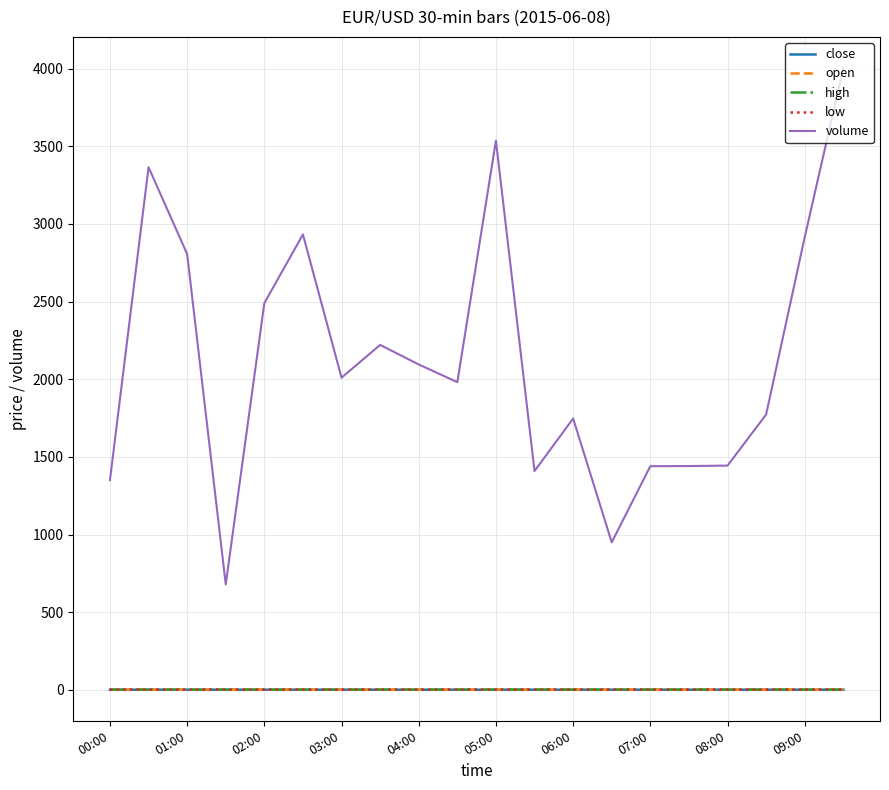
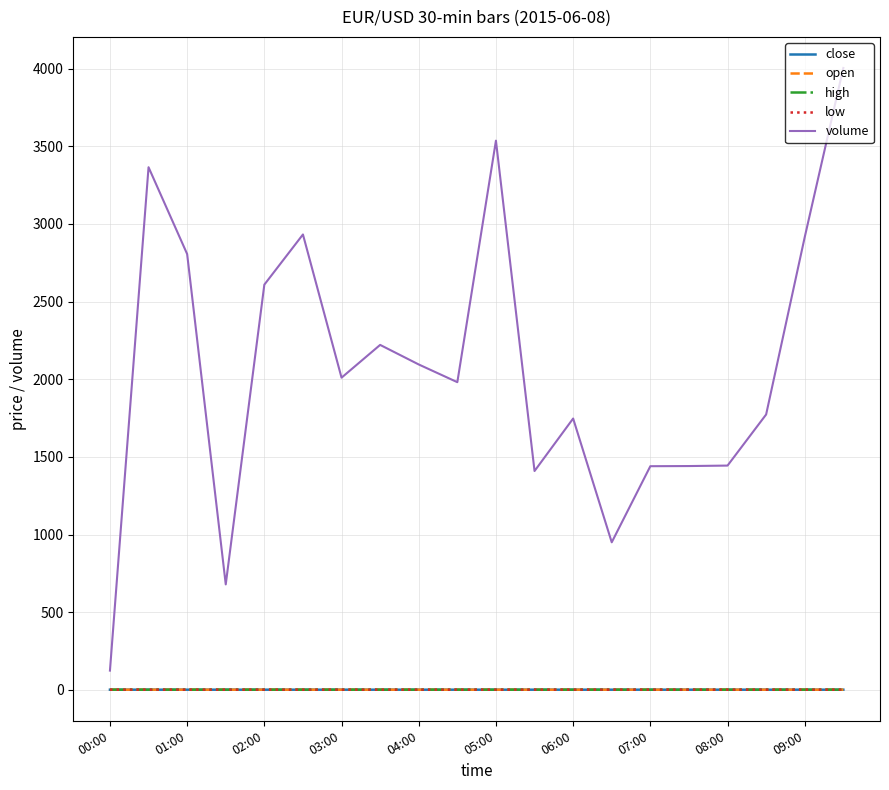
volume, 00:00: 1350 -> 120
volume, 02:00: 2490 -> 2610
